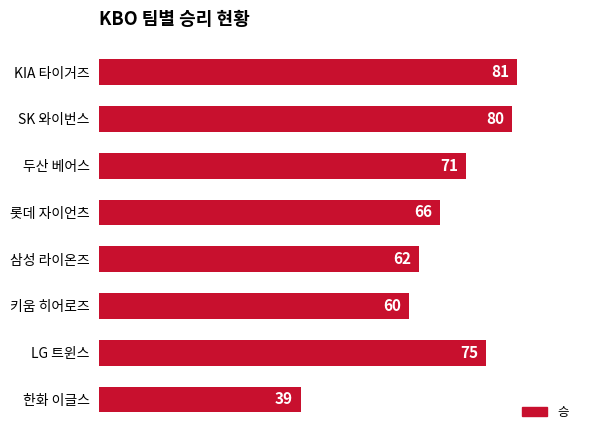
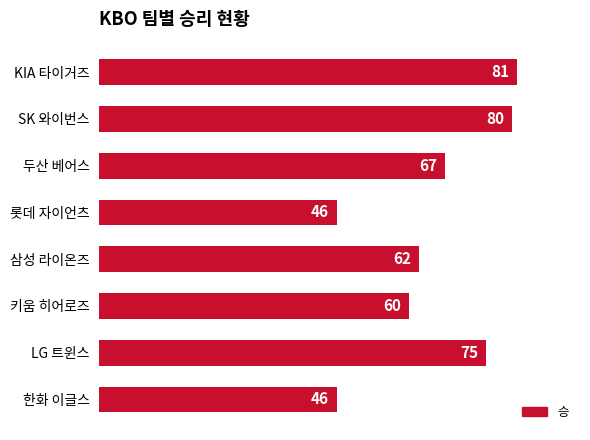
두산 베어스: 71 -> 67
롯데 자이언츠: 66 -> 46
한화 이글스: 39 -> 46
